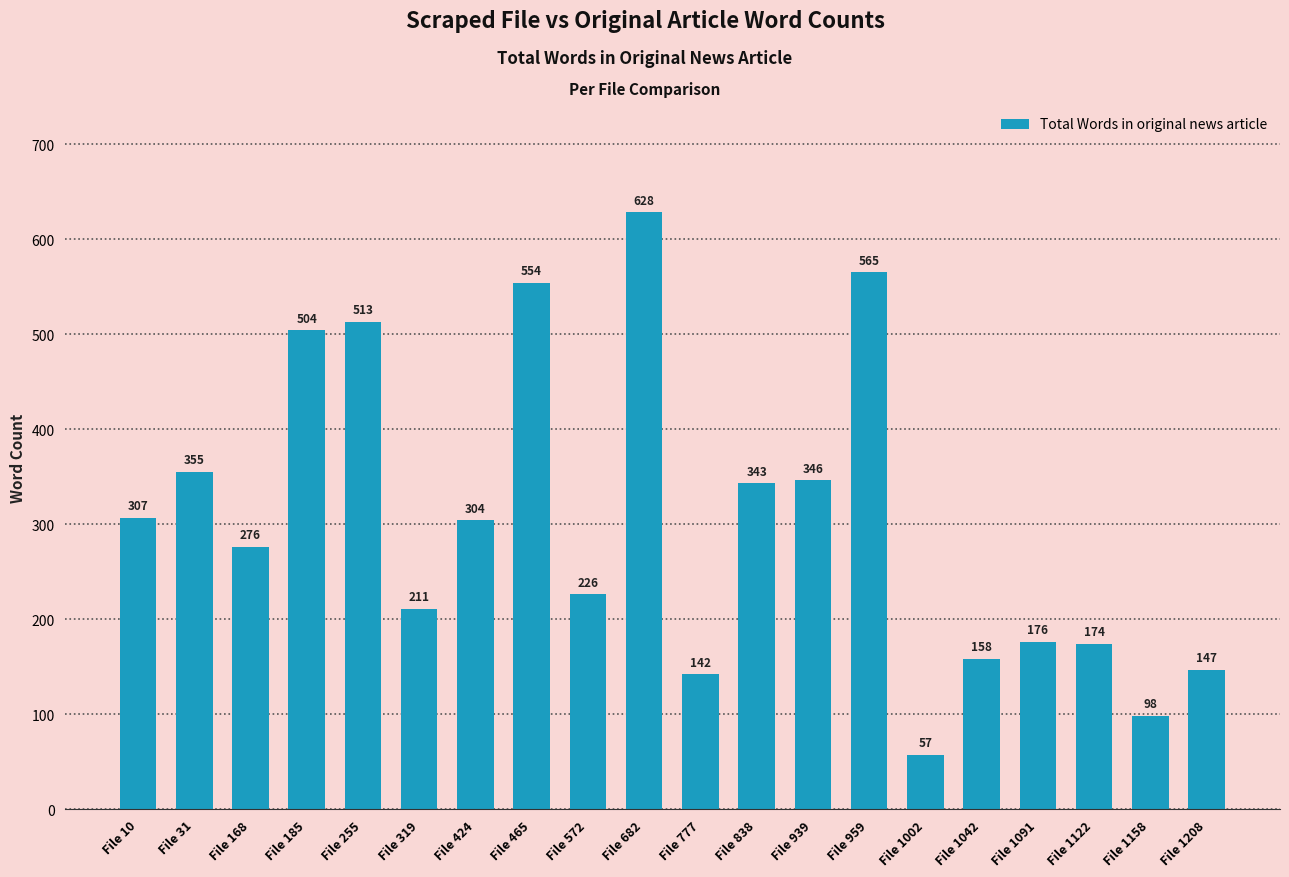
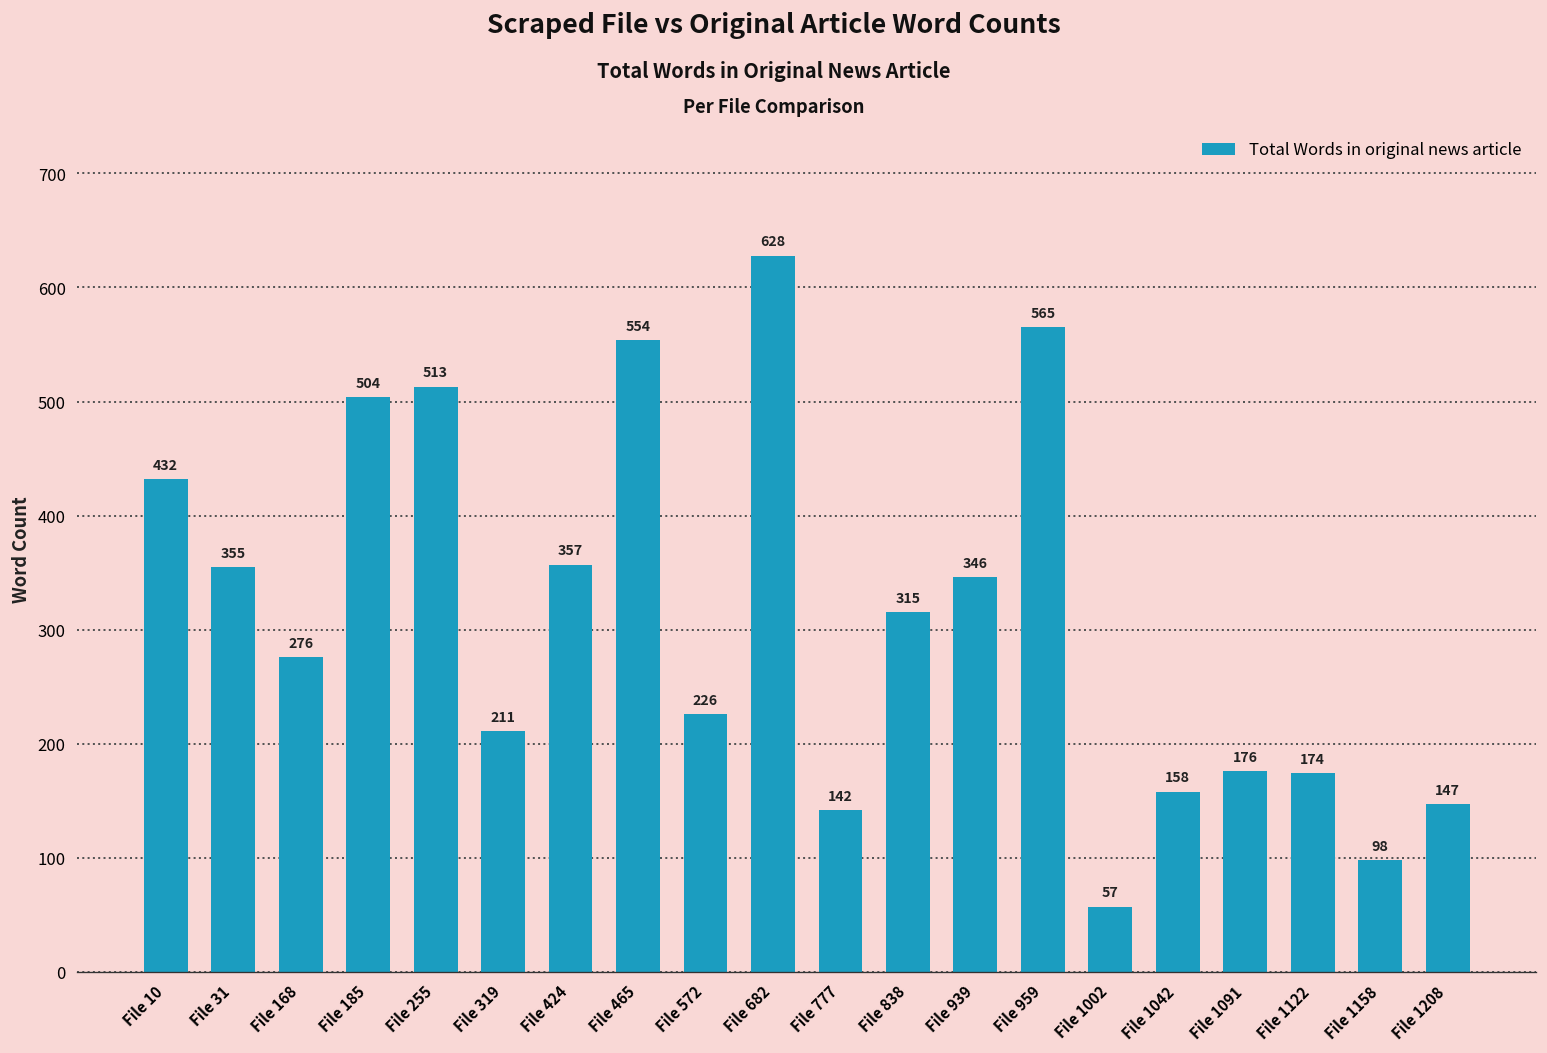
File 10: 307 -> 432
File 424: 304 -> 357
File 838: 343 -> 315
